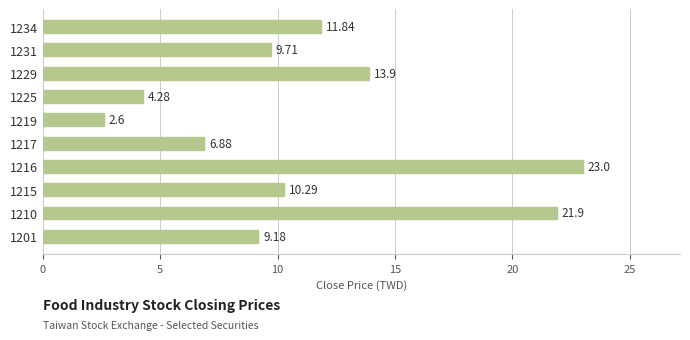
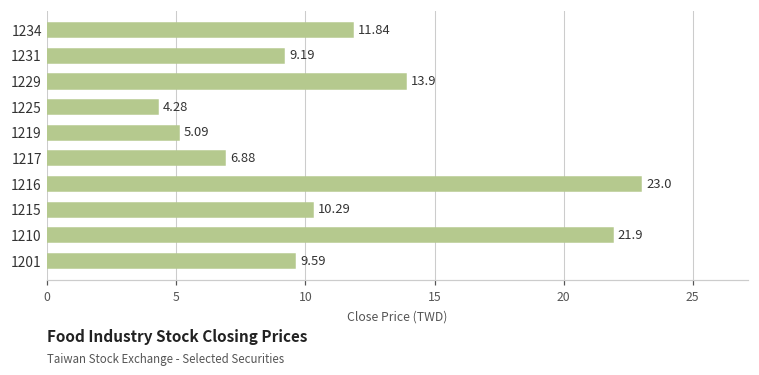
1231: 9.71 -> 9.19
1219: 2.6 -> 5.09
1201: 9.18 -> 9.59
